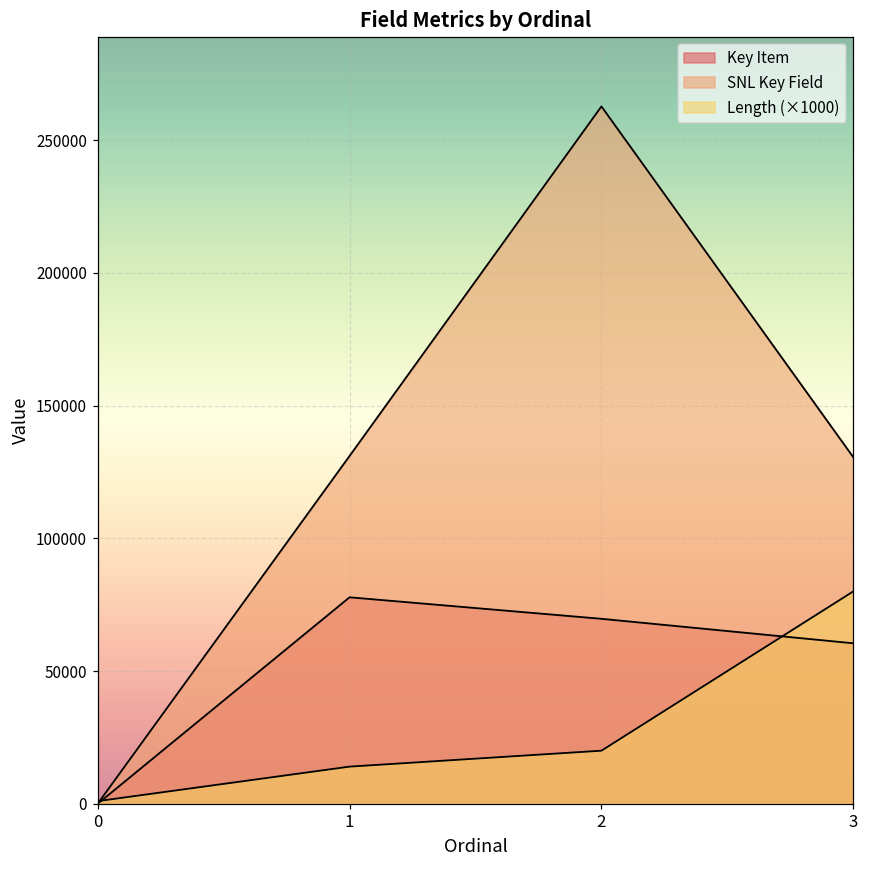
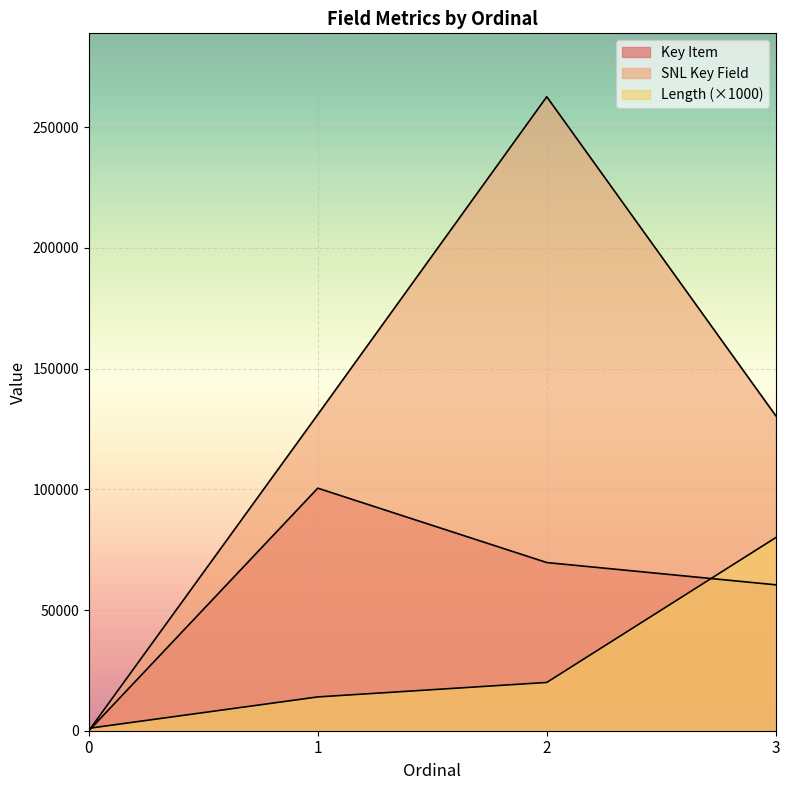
Key Item, 1: 78000 -> 100000
